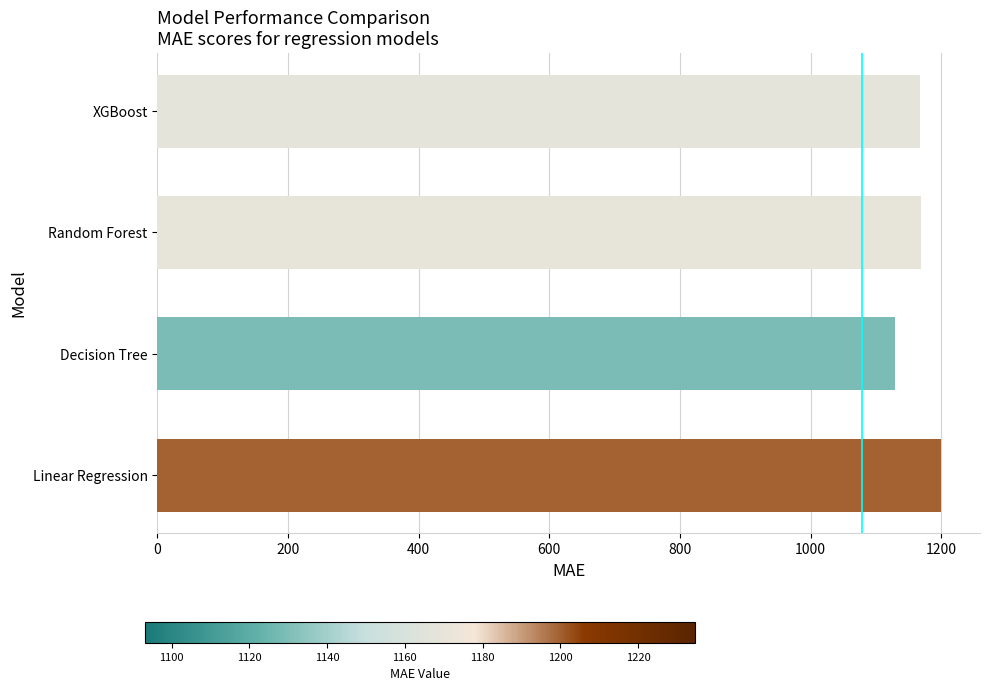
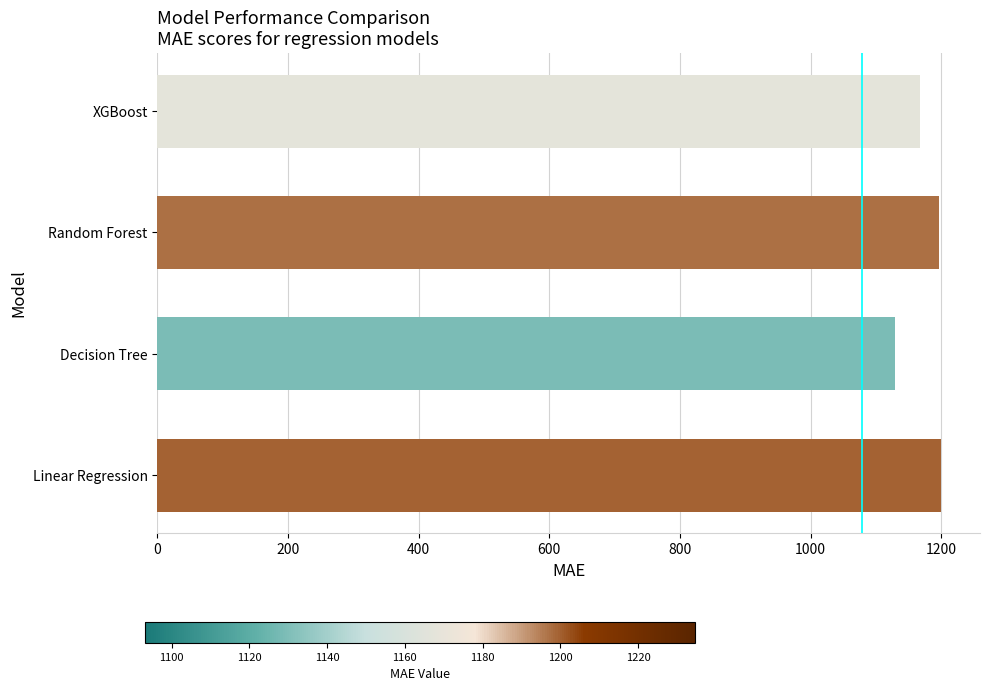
Random Forest: 1170 -> 1200
